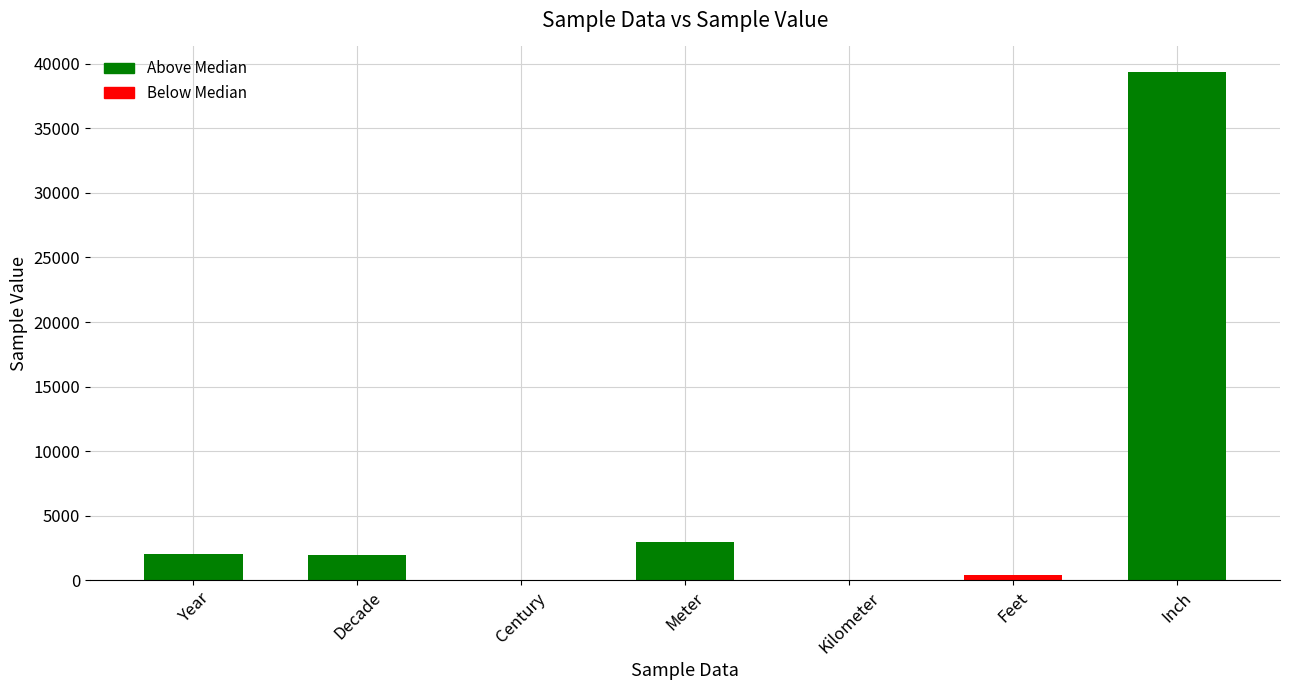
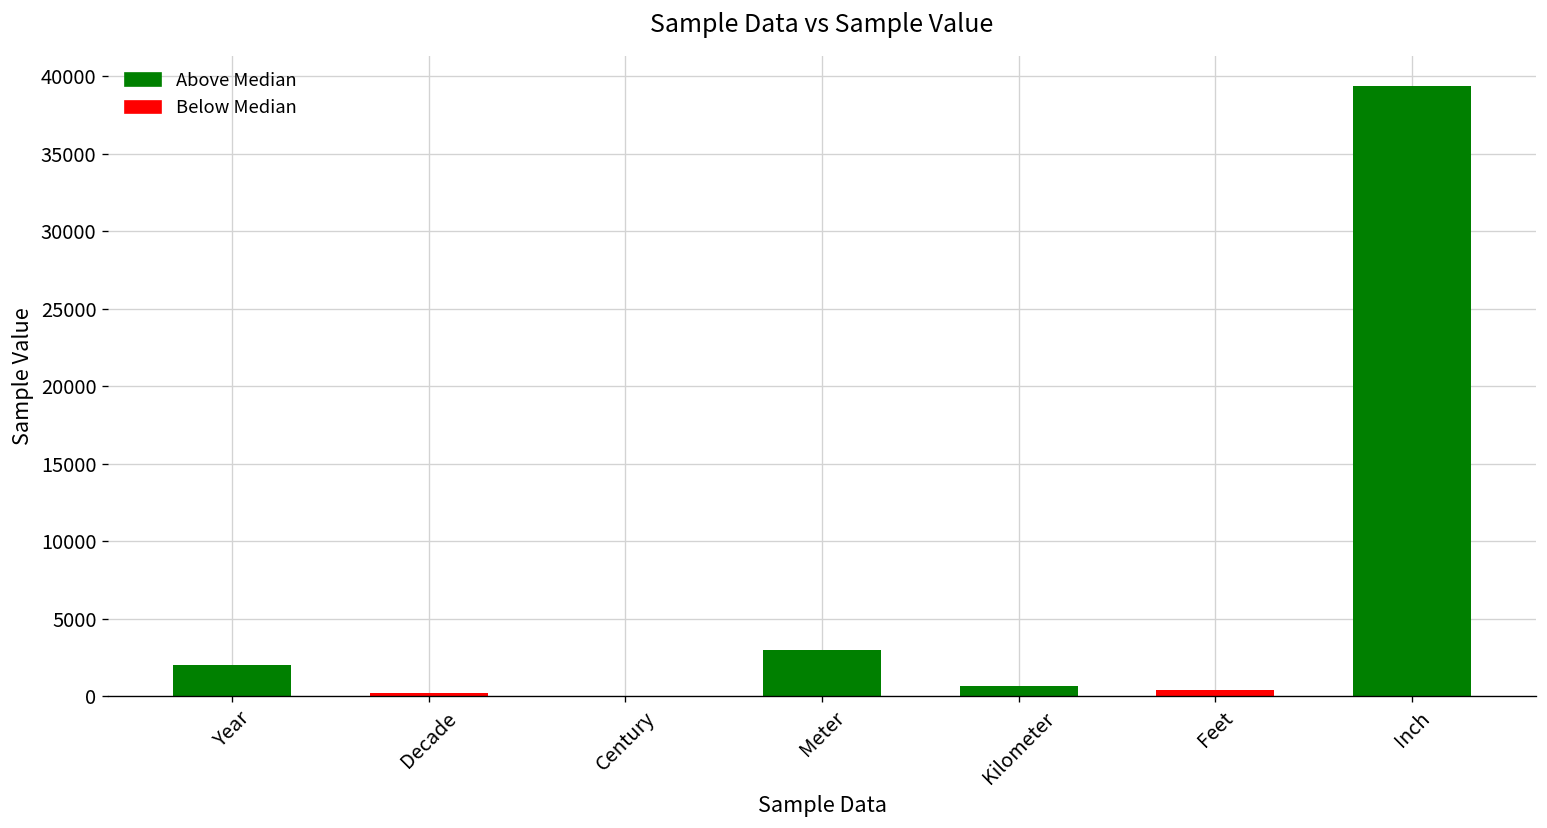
Decade: 1900 -> 200
Kilometer: 0 -> 700
